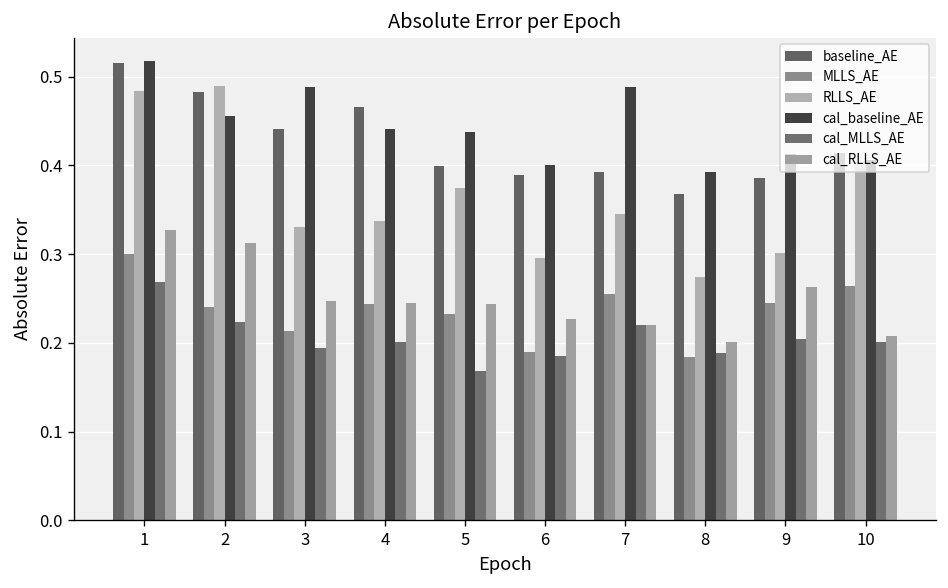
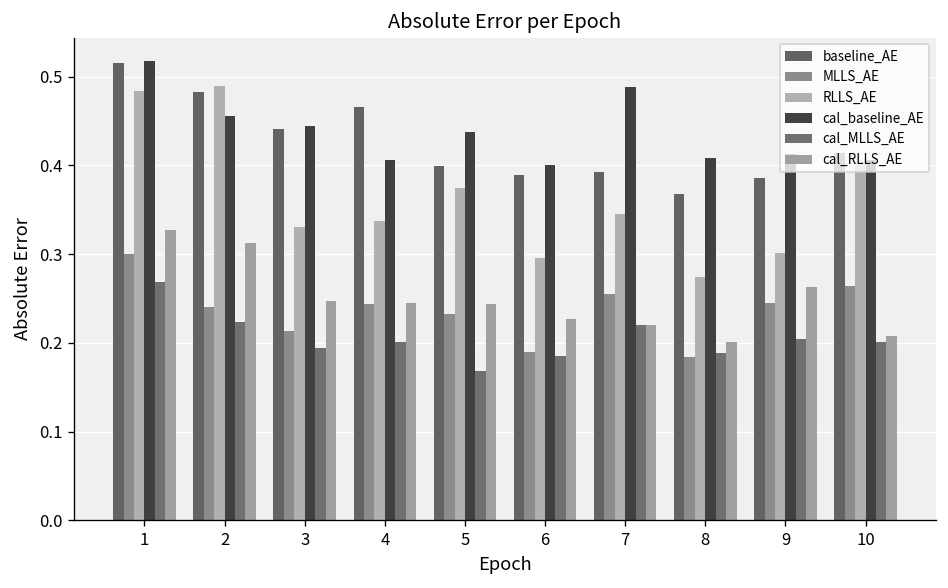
cal_baseline_AE, 3: 0.49 -> 0.44
cal_baseline_AE, 4: 0.44 -> 0.41
cal_baseline_AE, 8: 0.39 -> 0.41
